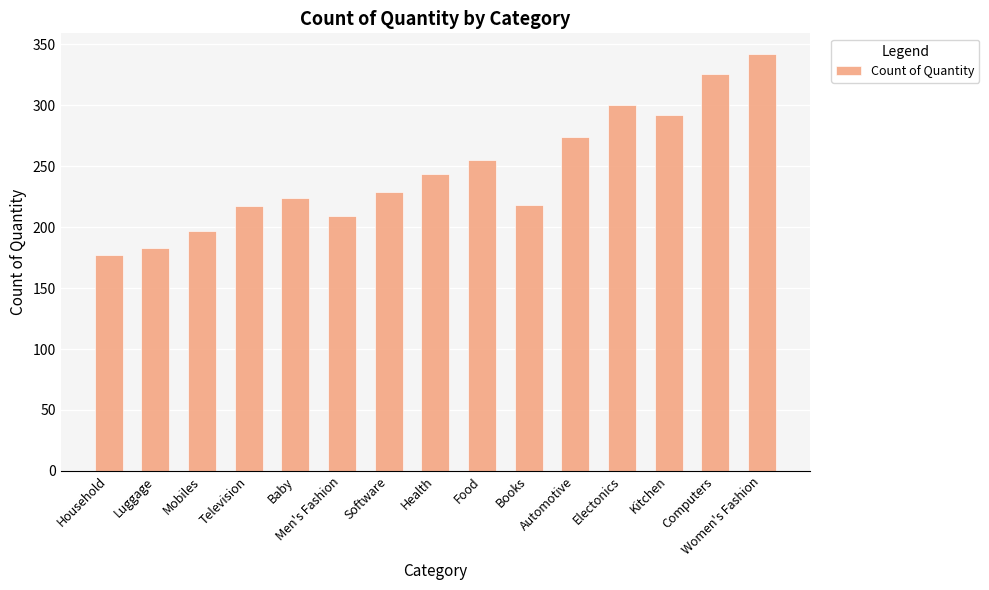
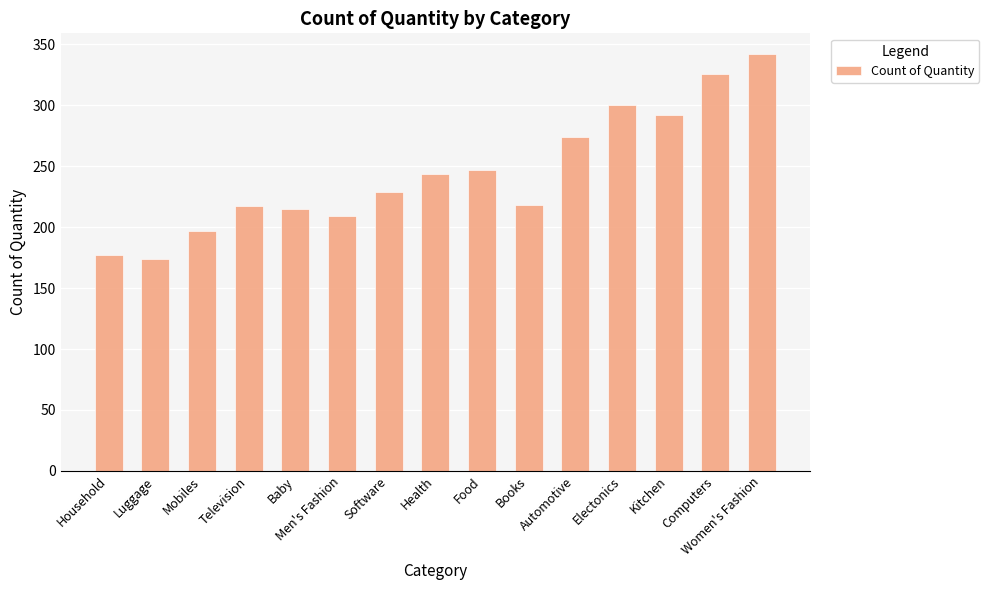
Luggage: 183 -> 174
Baby: 224 -> 215
Food: 255 -> 247
